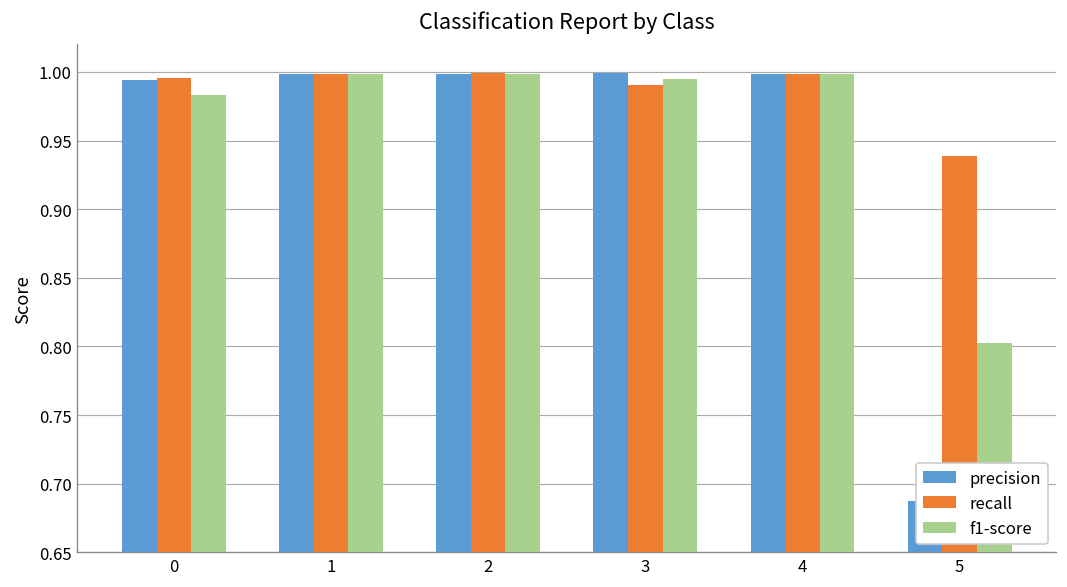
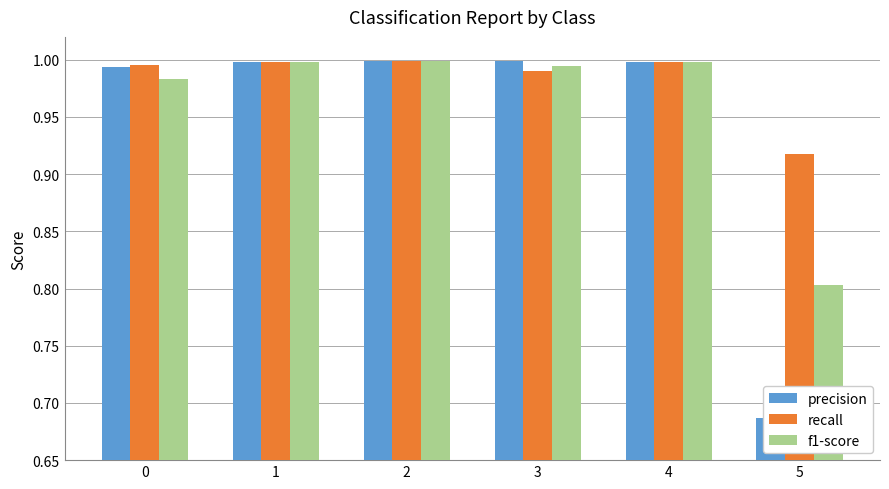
recall, 5: 0.939 -> 0.917
